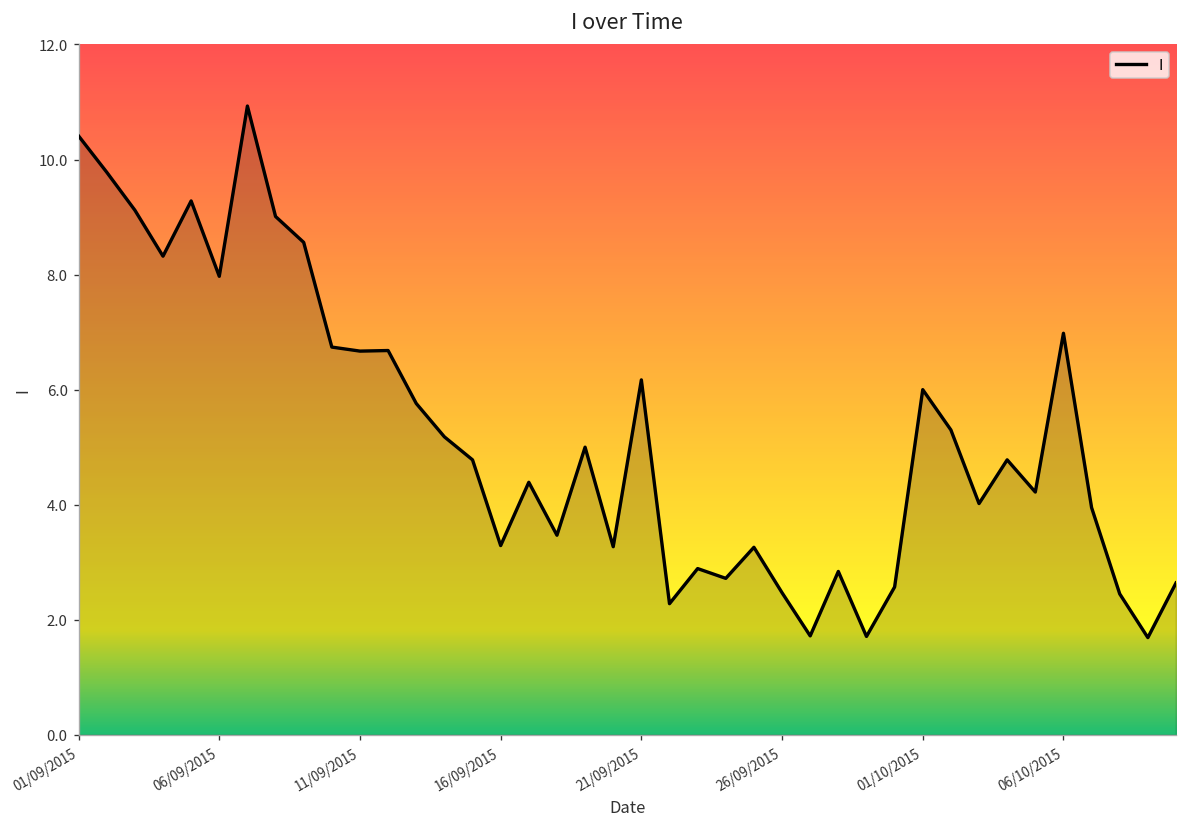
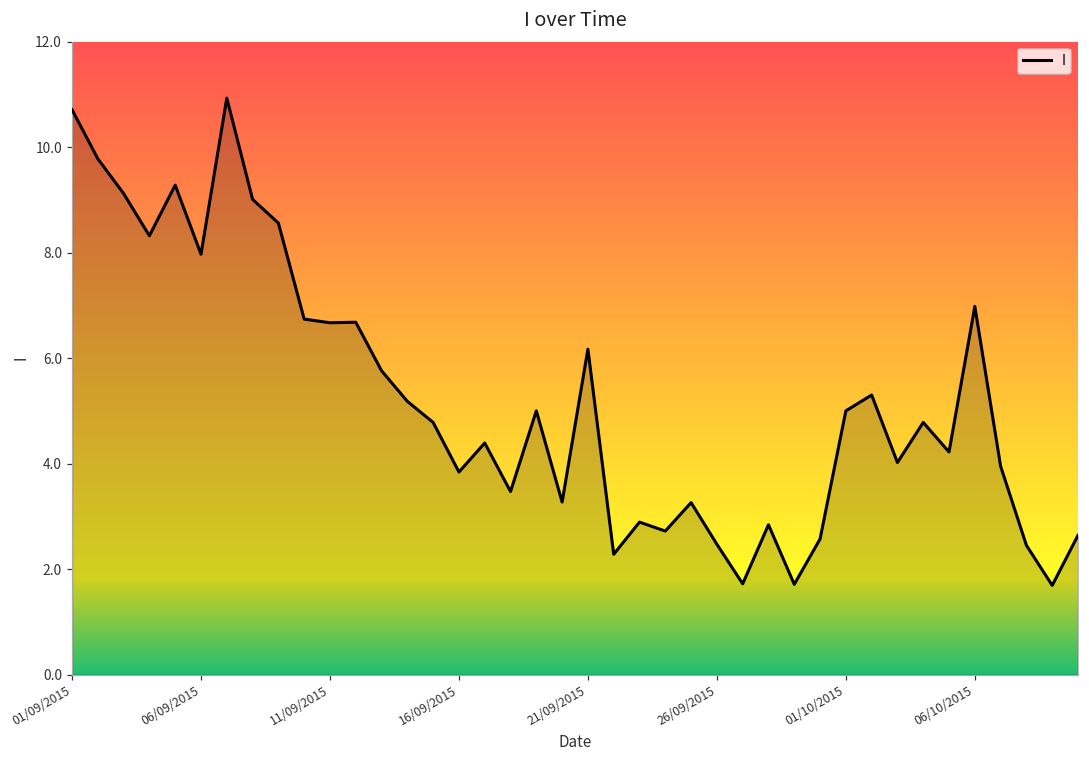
01/09/2015: 10.4 -> 10.7
16/09/2015: 3.3 -> 3.8
01/10/2015: 6 -> 5
